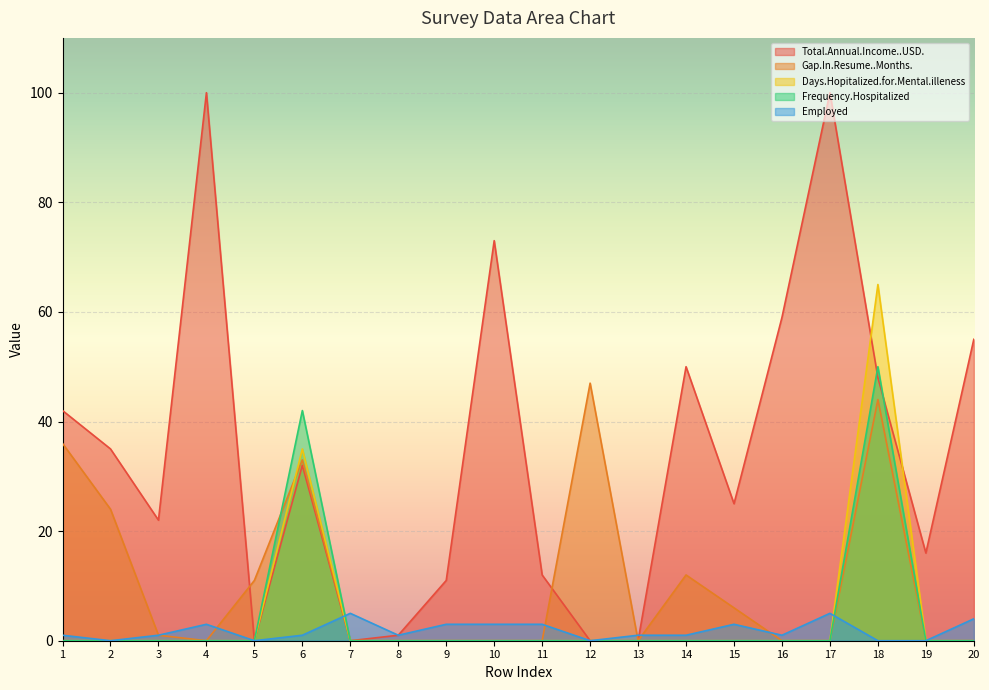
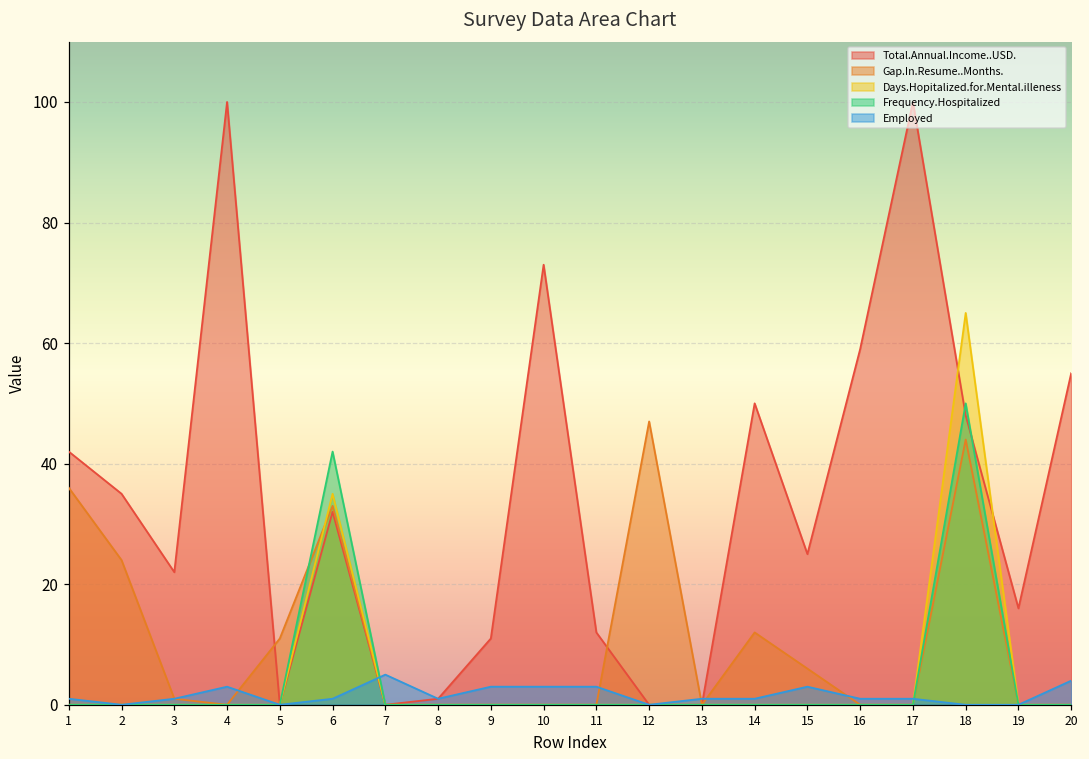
Employed, 17: 5 -> 1
